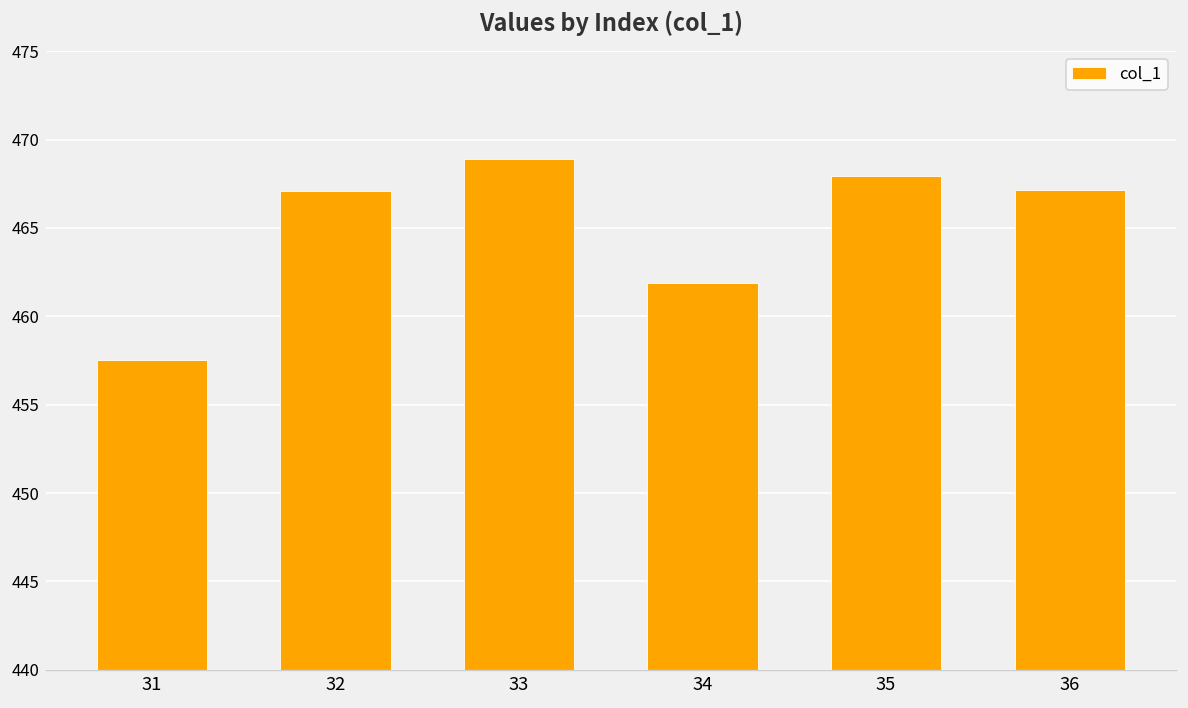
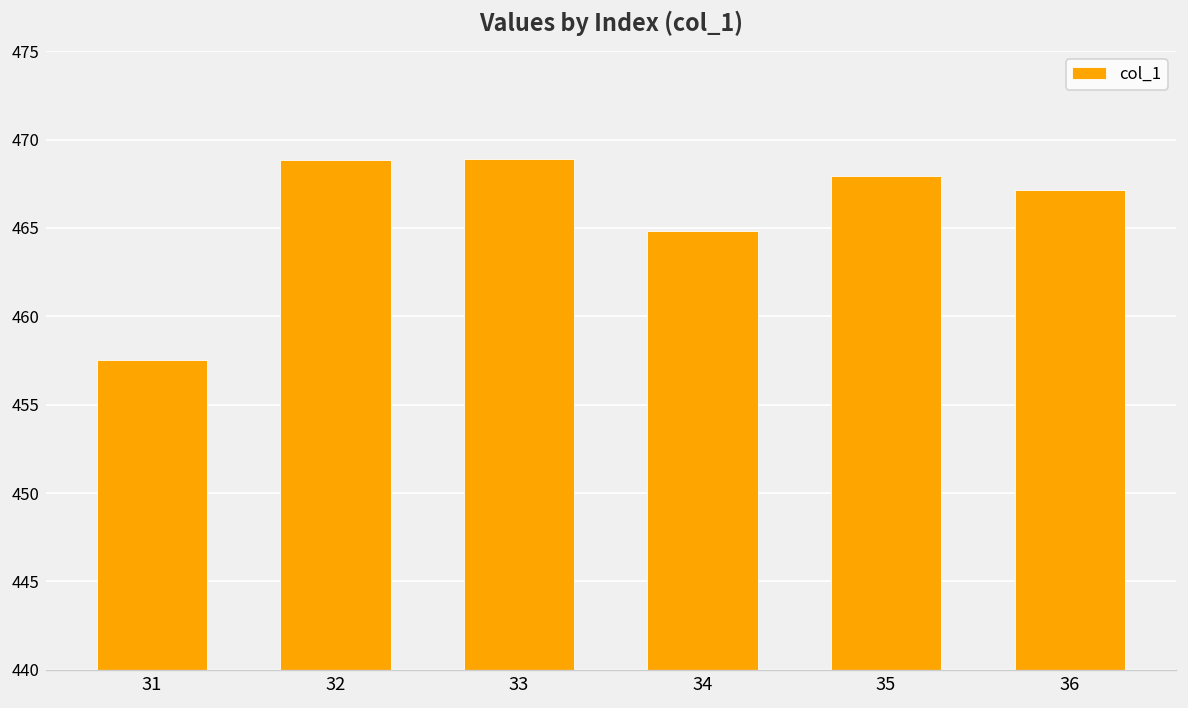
32: 467.1 -> 468.8
34: 461.9 -> 464.8
